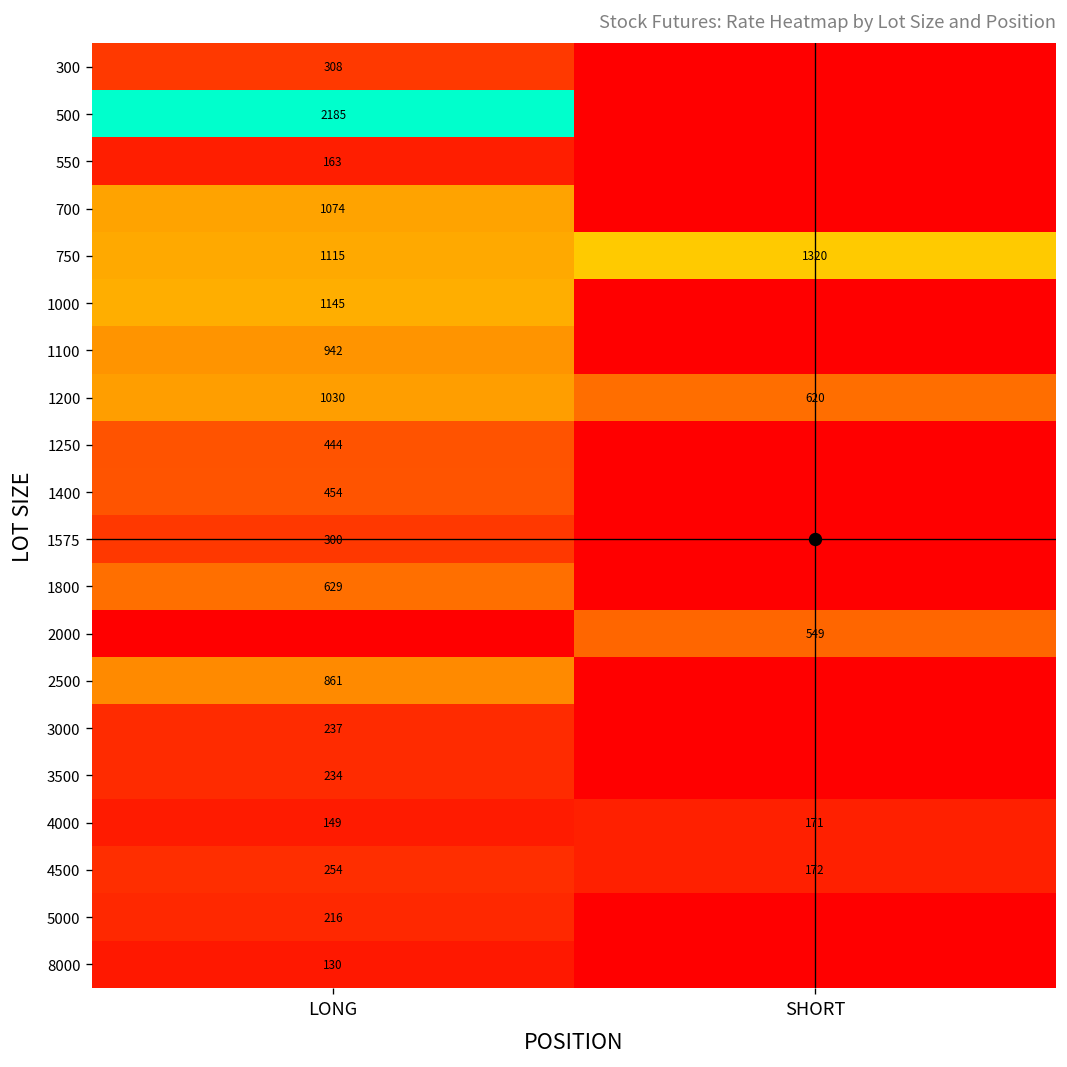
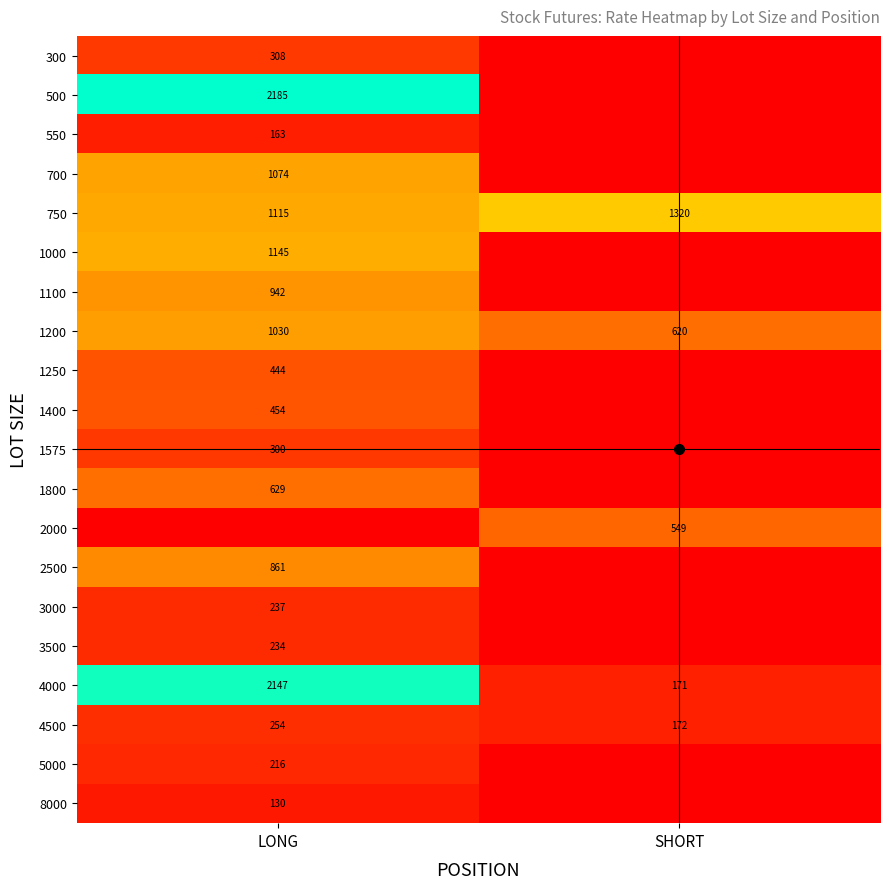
4000, LONG: 149 -> 2147
